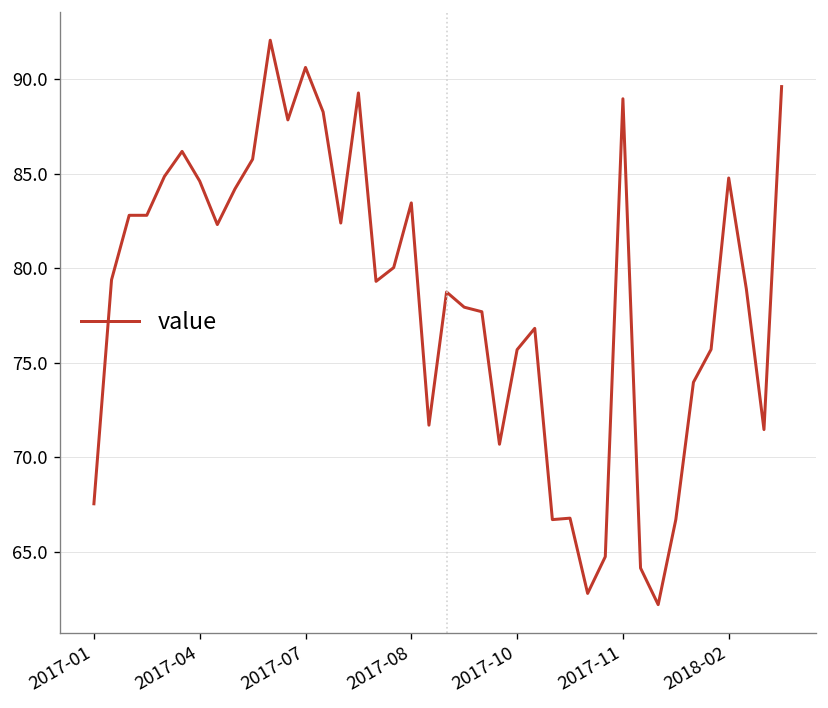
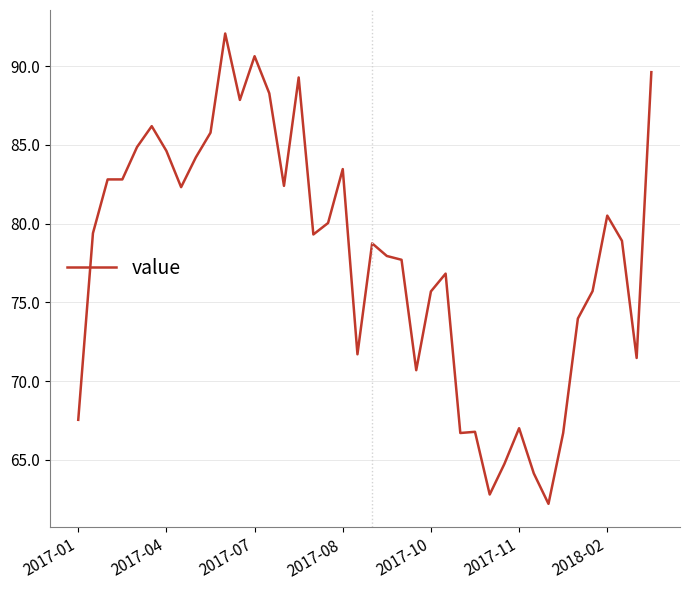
2017-11: 89.0 -> 67.0
2018-02: 84.8 -> 80.5
